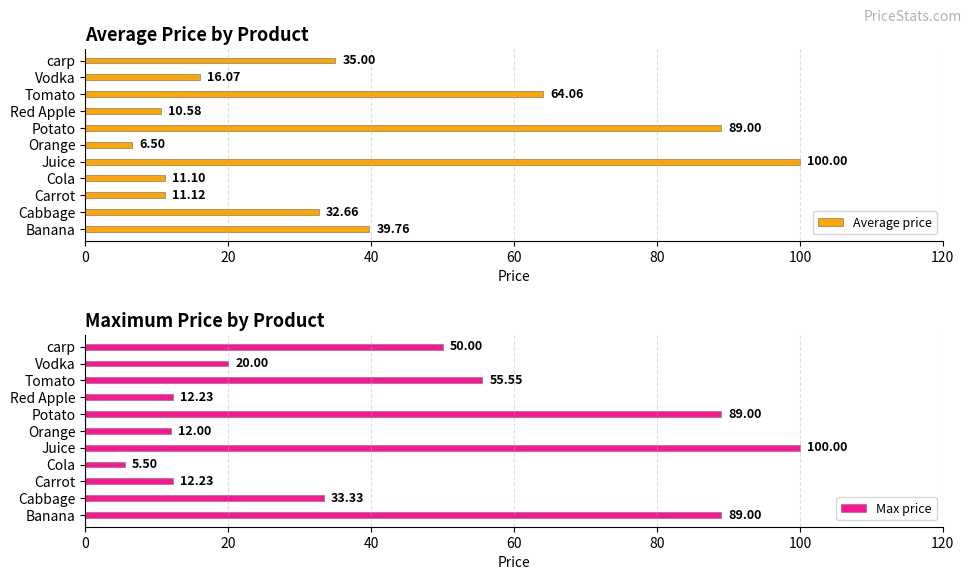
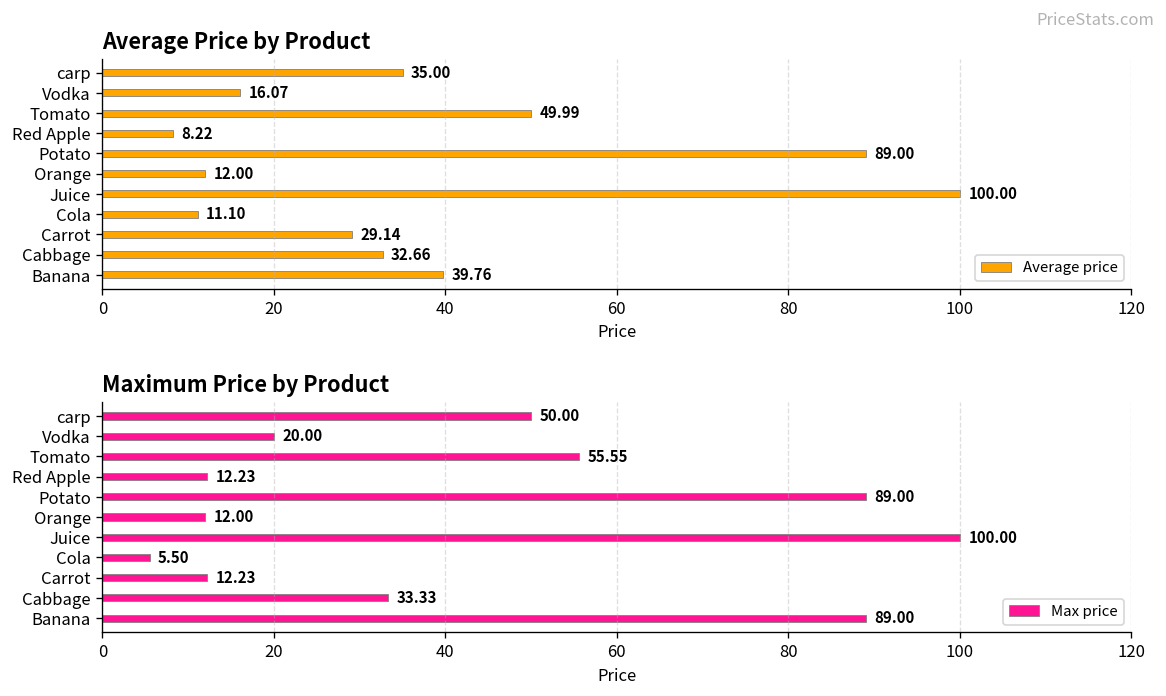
Average Price by Product, Tomato: 64.06 -> 49.99
Average Price by Product, Red Apple: 10.58 -> 8.22
Average Price by Product, Orange: 6.50 -> 12.00
Average Price by Product, Carrot: 11.12 -> 29.14
